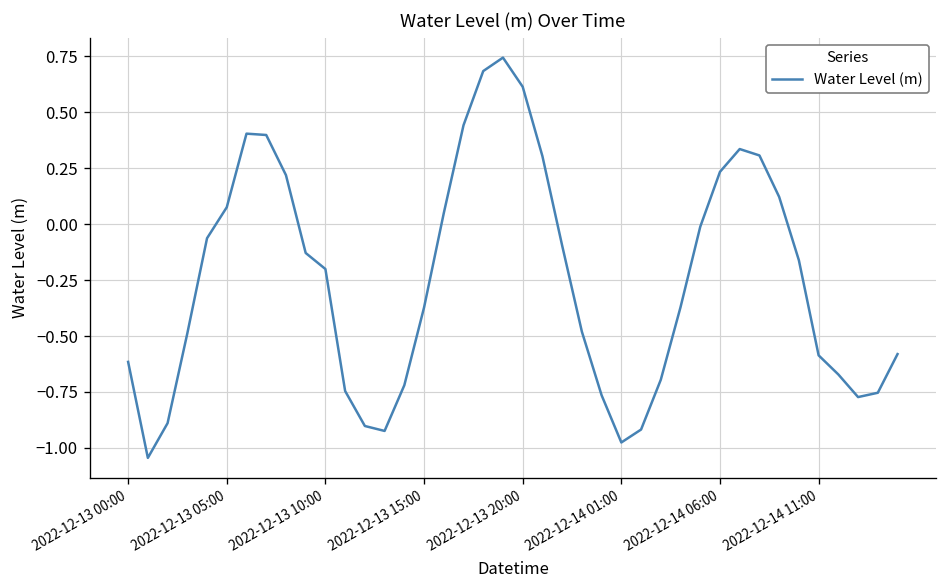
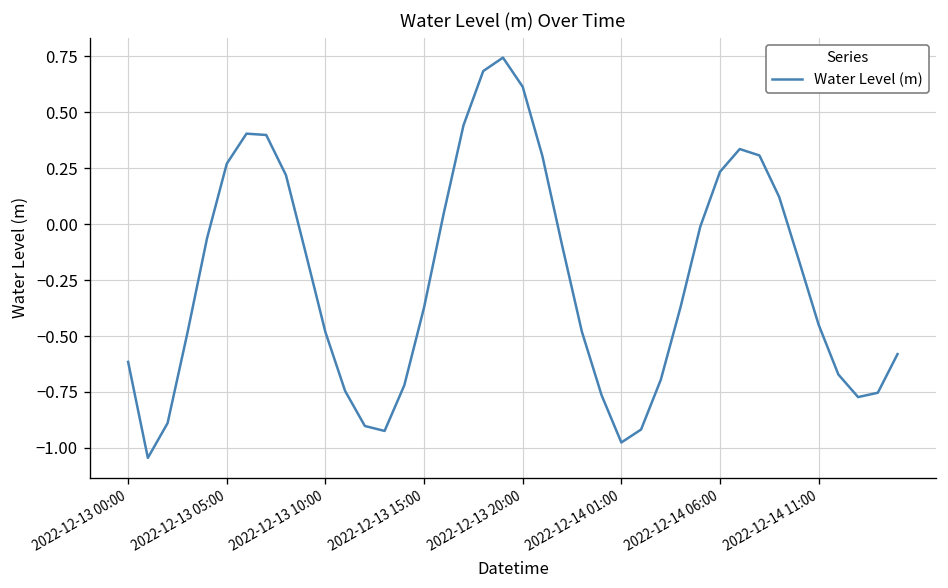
2022-12-13 05:00: 0.08 -> 0.27
2022-12-13 10:00: -0.20 -> -0.48
2022-12-14 11:00: -0.59 -> -0.45
